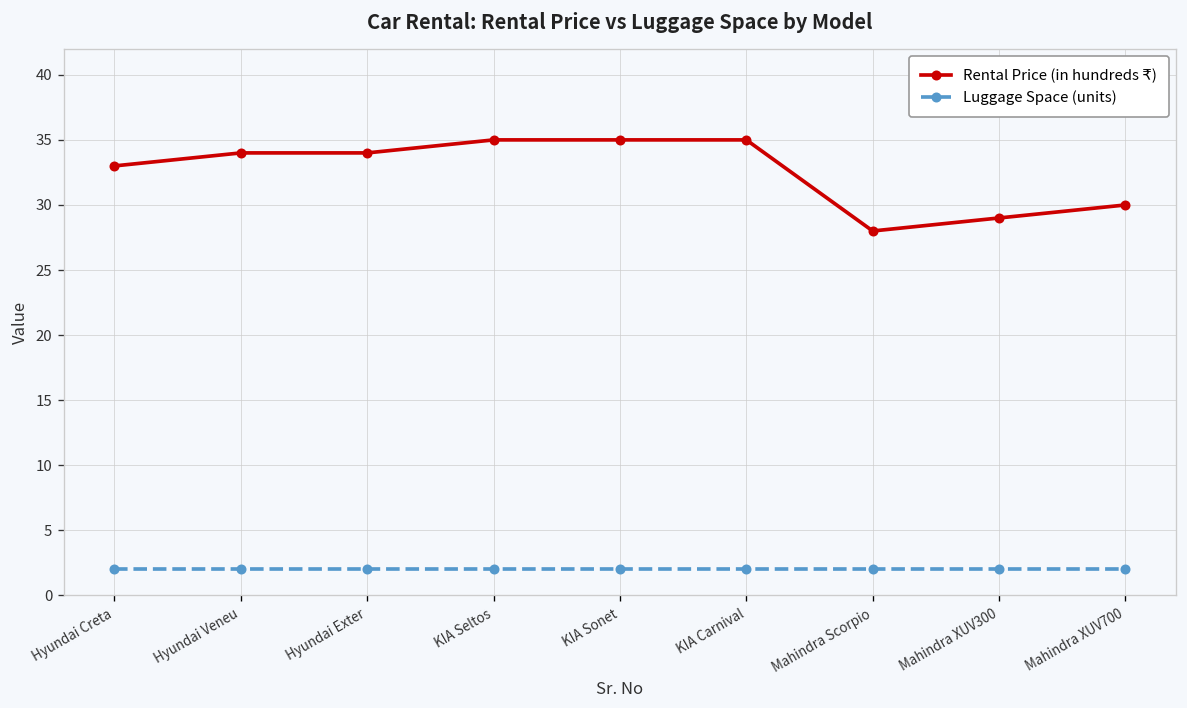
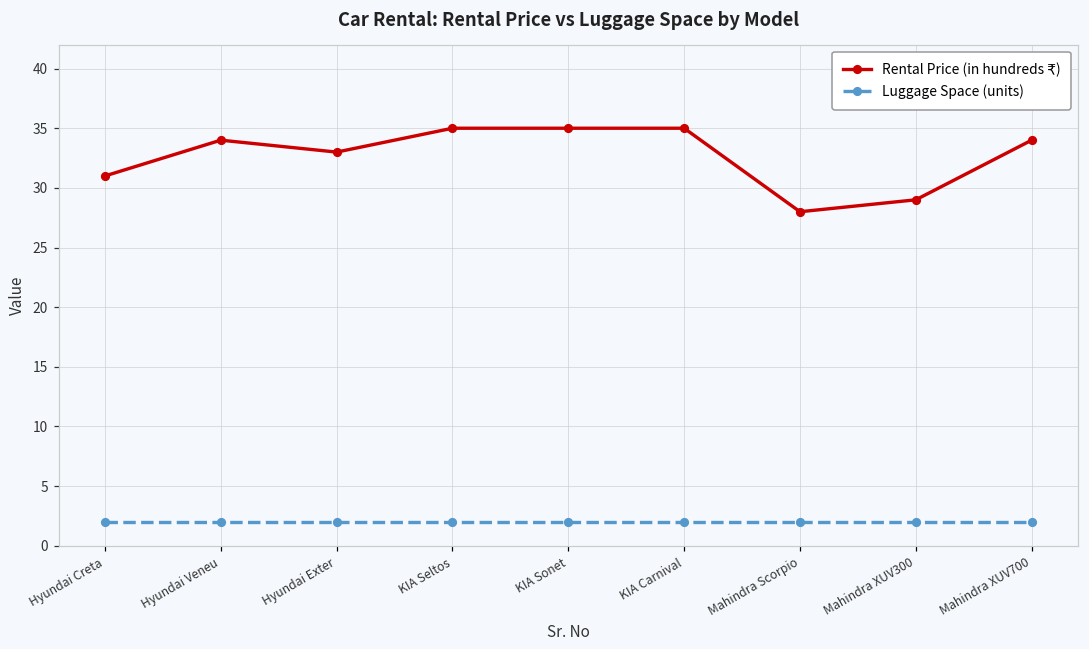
Rental Price (in hundreds ₹), Hyundai Creta: 33 -> 31
Rental Price (in hundreds ₹), Hyundai Exter: 34 -> 33
Rental Price (in hundreds ₹), Mahindra XUV700: 30 -> 34
